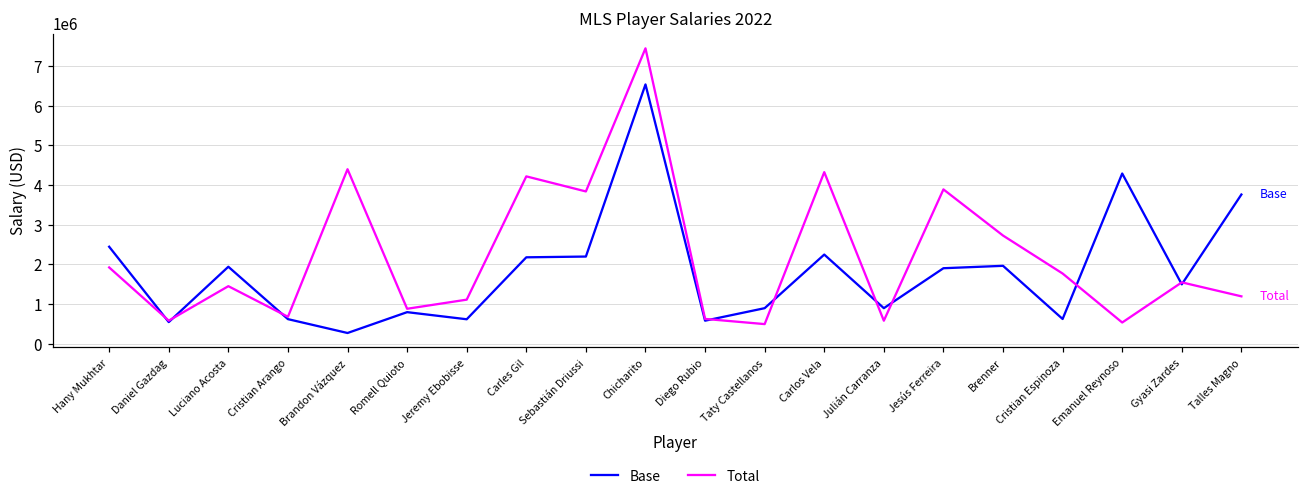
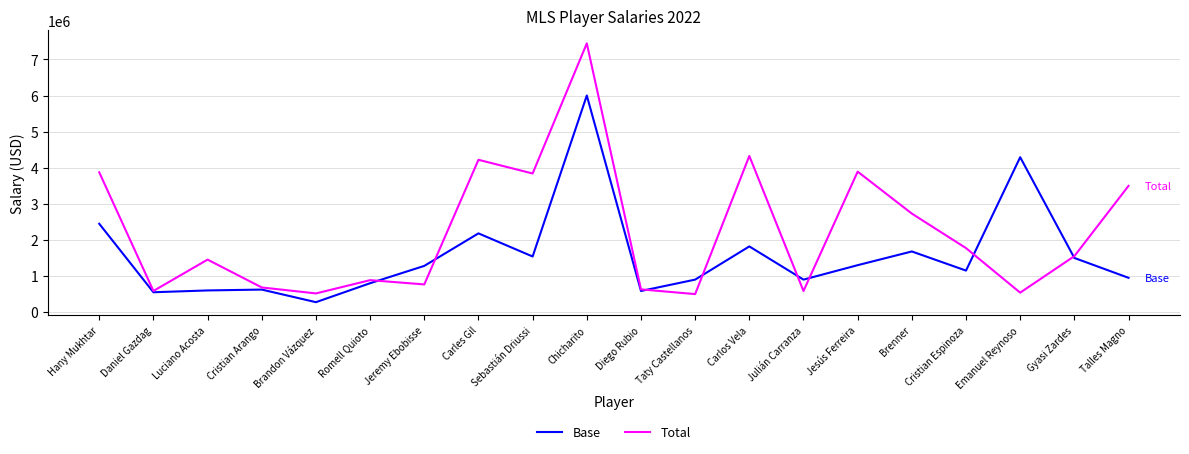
Total, Hany Mukhtar: 1900000 -> 3900000
Base, Luciano Acosta: 1900000 -> 600000
Total, Brandon Vázquez: 4400000 -> 500000
Base, Jeremy Ebobisse: 600000 -> 1300000
Total, Jeremy Ebobisse: 1100000 -> 800000
Base, Sebastián Driussi: 2200000 -> 1500000
Base, Chicharito: 6500000 -> 6000000
Base, Carlos Vela: 2300000 -> 1800000
Base, Jesús Ferreira: 1900000 -> 1300000
Base, Brenner: 2000000 -> 1700000
Base, Cristian Espinoza: 600000 -> 1200000
Base, Talles Magno: 3800000 -> 1000000
Total, Talles Magno: 1200000 -> 3500000
